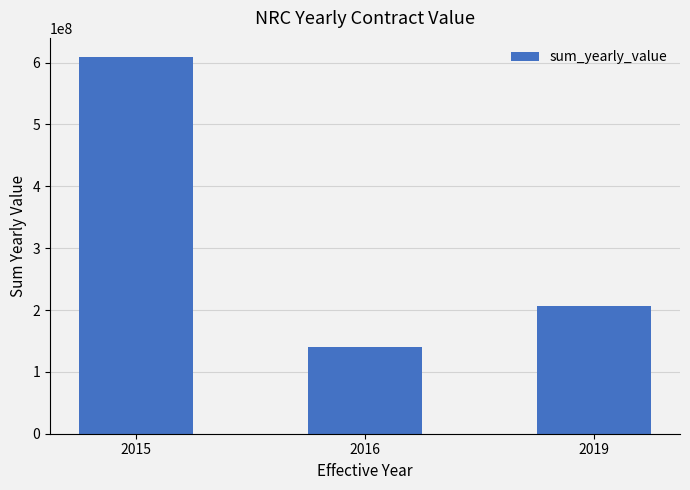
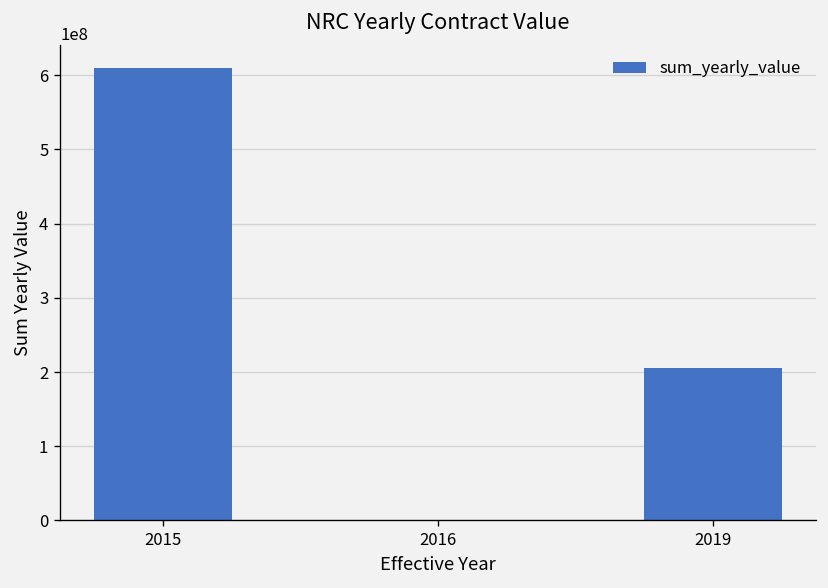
2016: 140000000 -> 0
